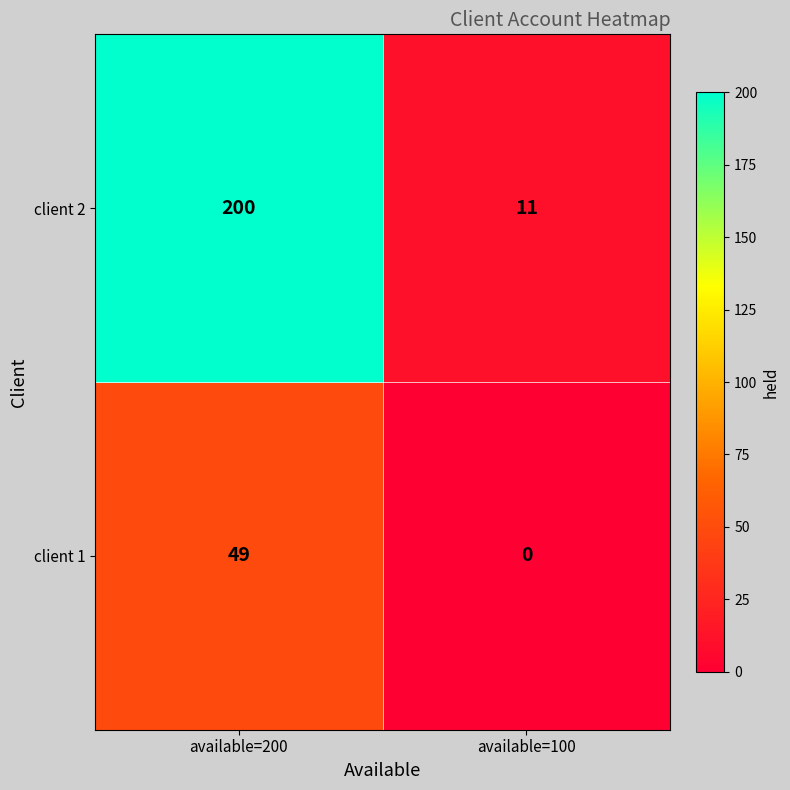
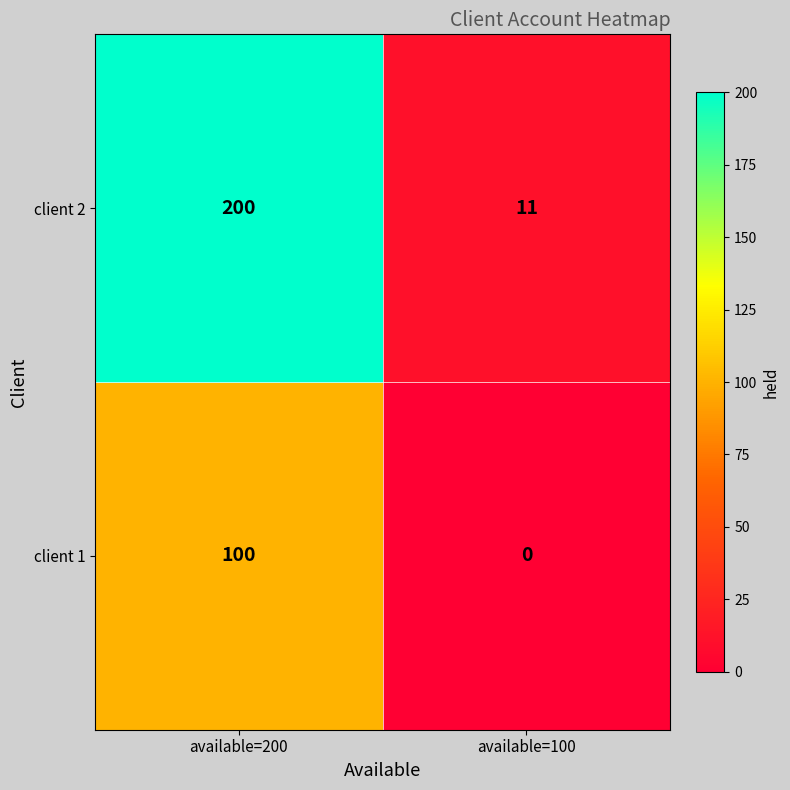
client 1, available=200: 49 -> 100
